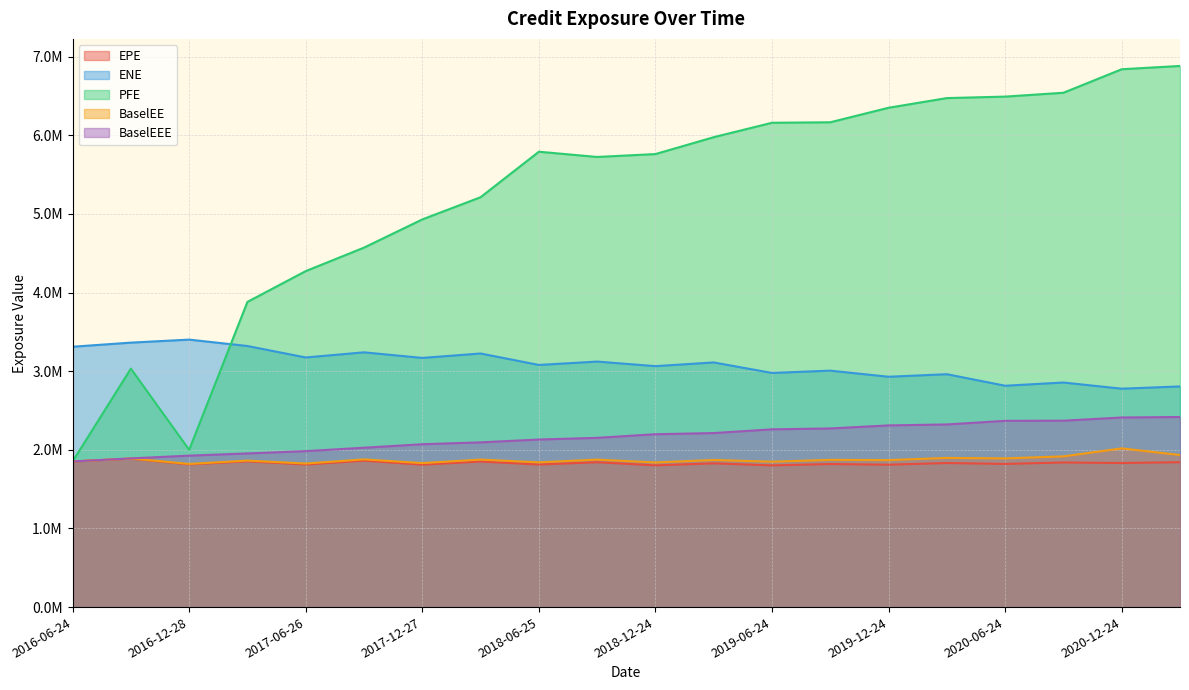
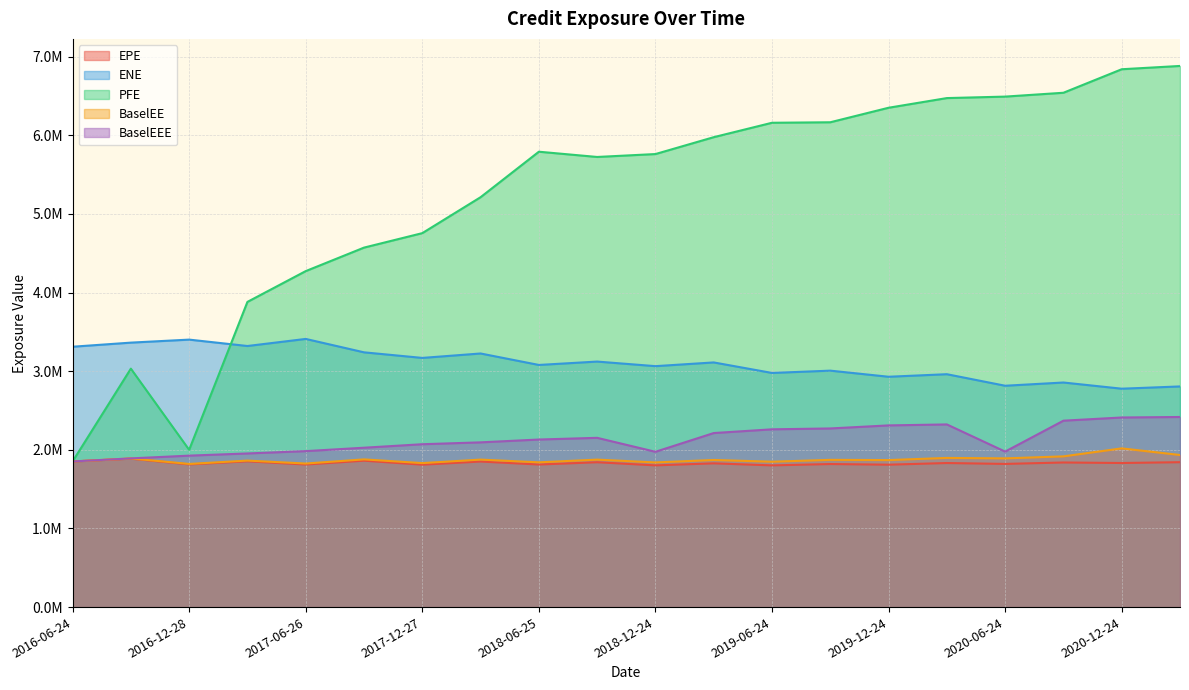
ENE, 2017-06-26: 3200000 -> 3400000
PFE, 2017-12-27: 4900000 -> 4800000
BaselEEE, 2018-12-24: 2200000 -> 2000000
BaselEEE, 2020-06-24: 2400000 -> 2000000
